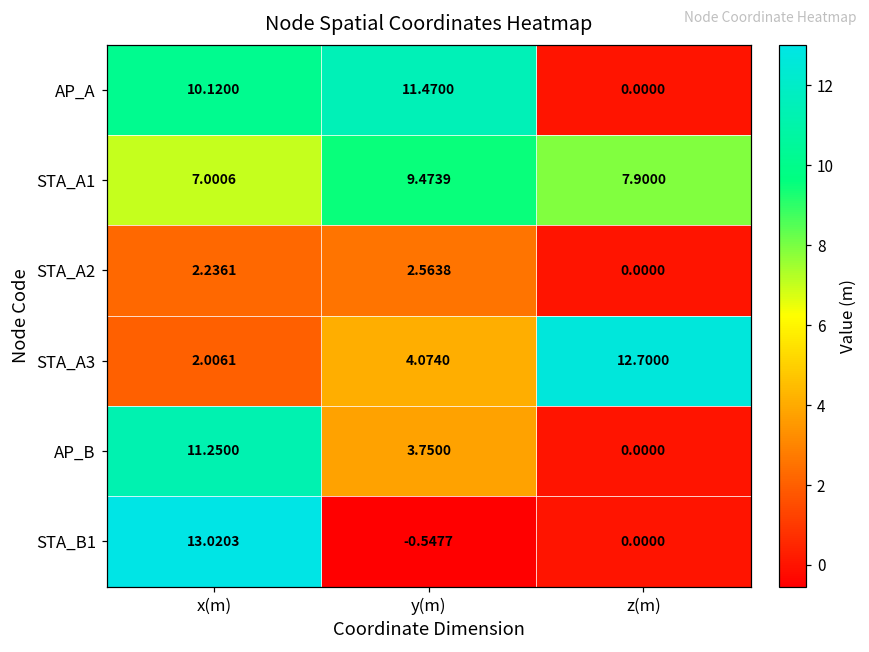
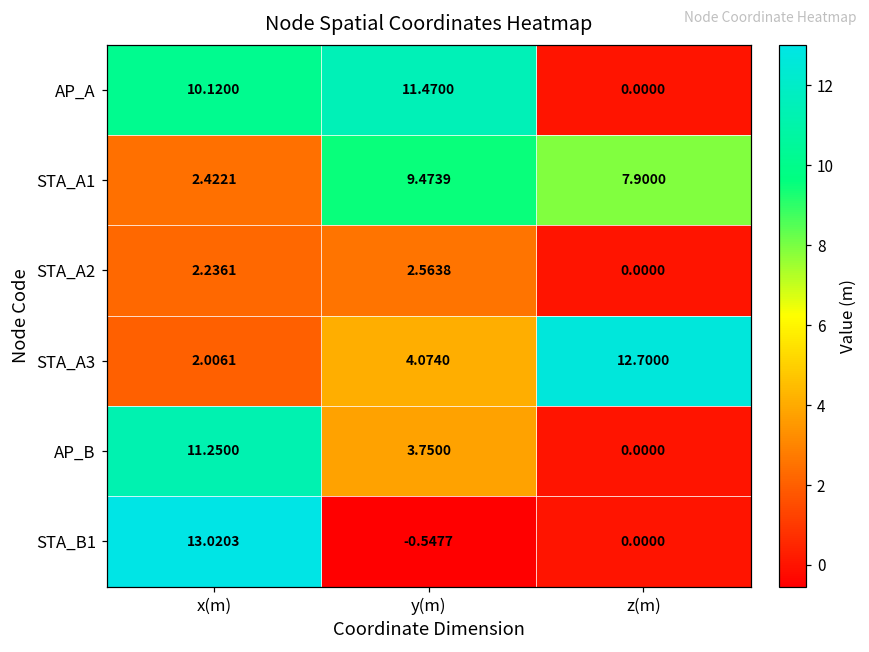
STA_A1, x(m): 7.0006 -> 2.4221
